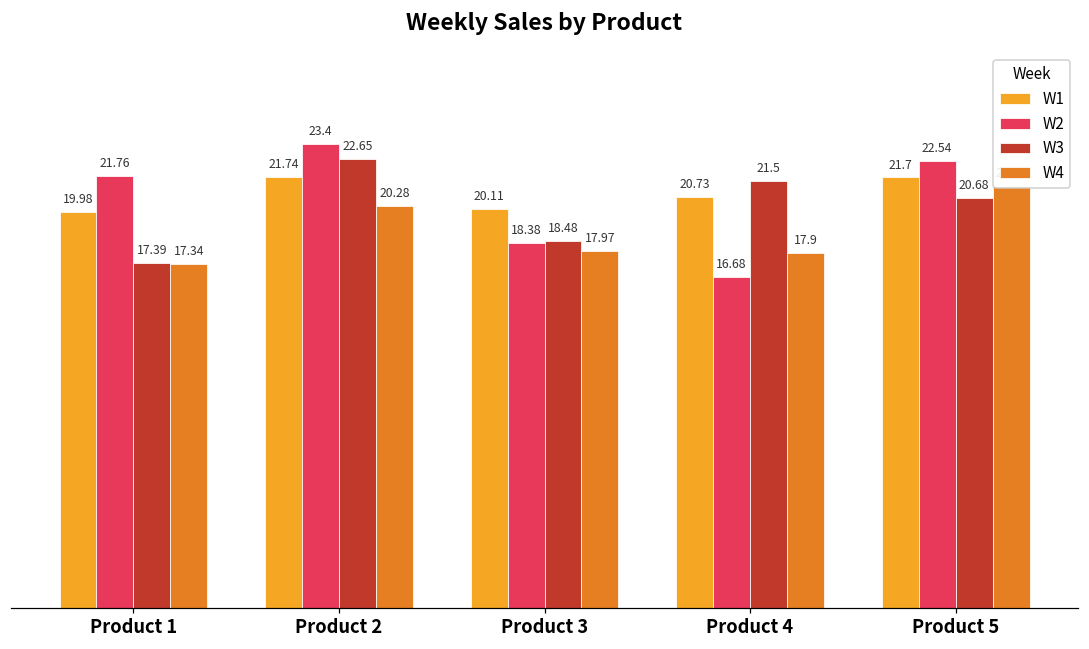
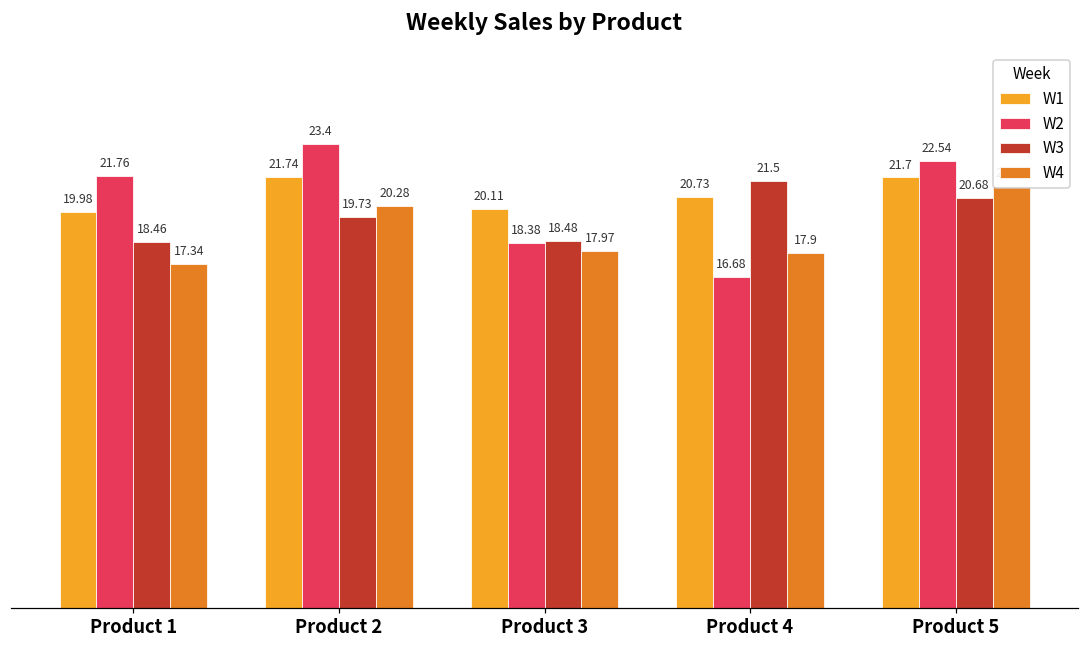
W3, Product 1: 17.39 -> 18.46
W3, Product 2: 22.65 -> 19.73
